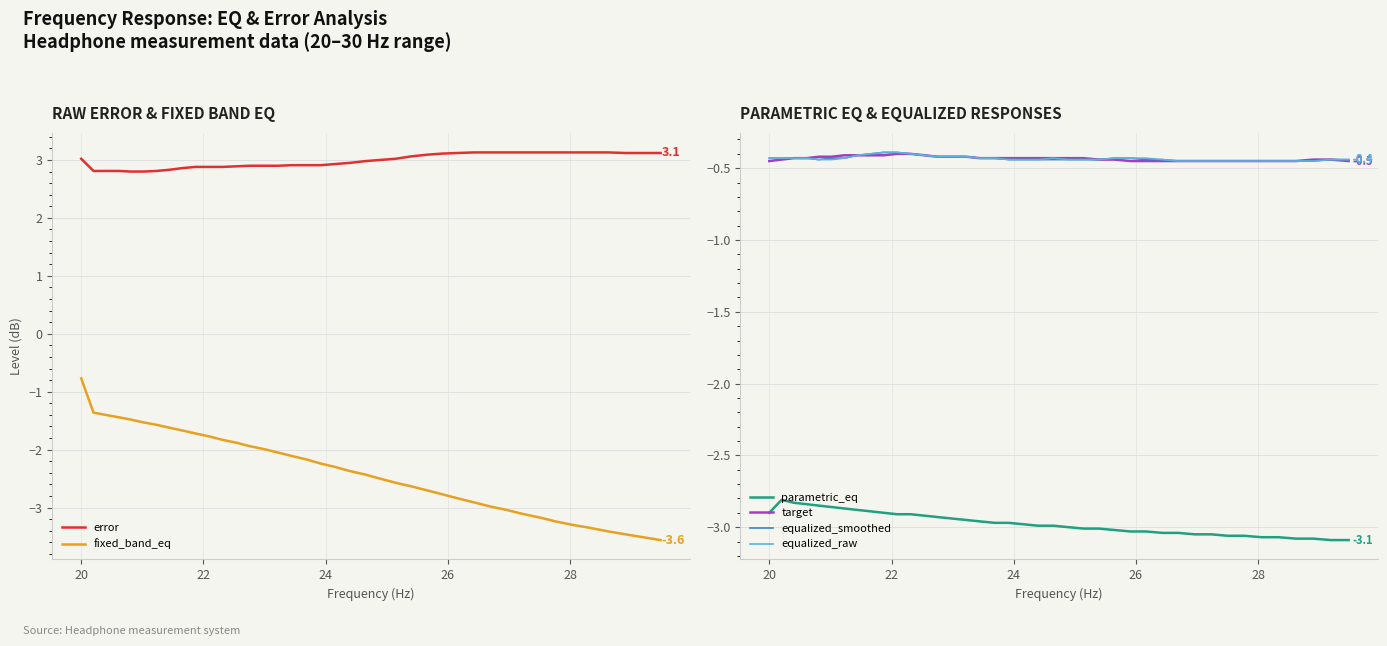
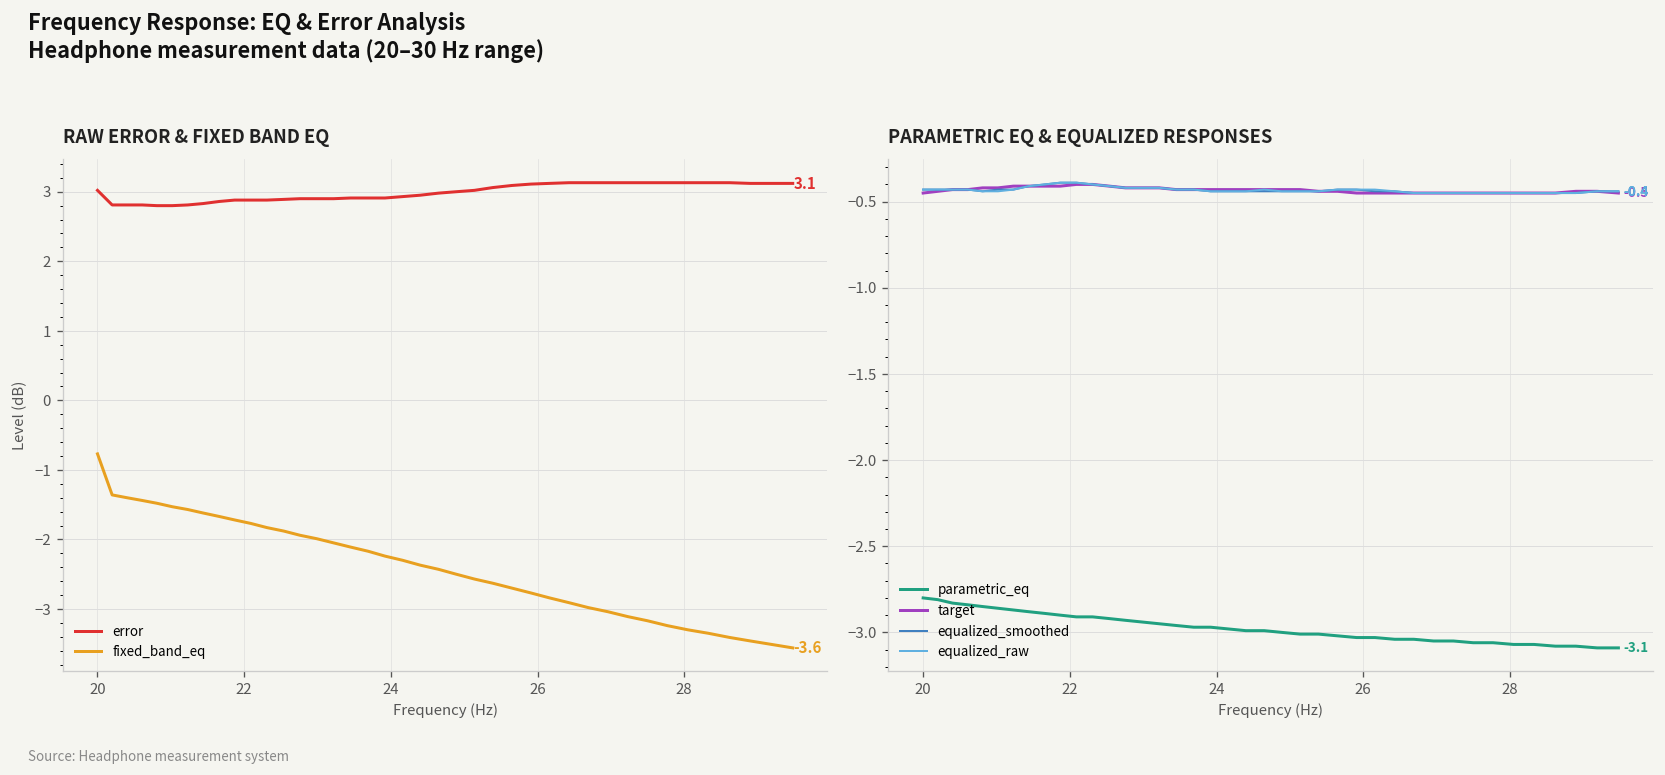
PARAMETRIC EQ & EQUALIZED RESPONSES, parametric_eq, 20: -2.9 -> -2.8
